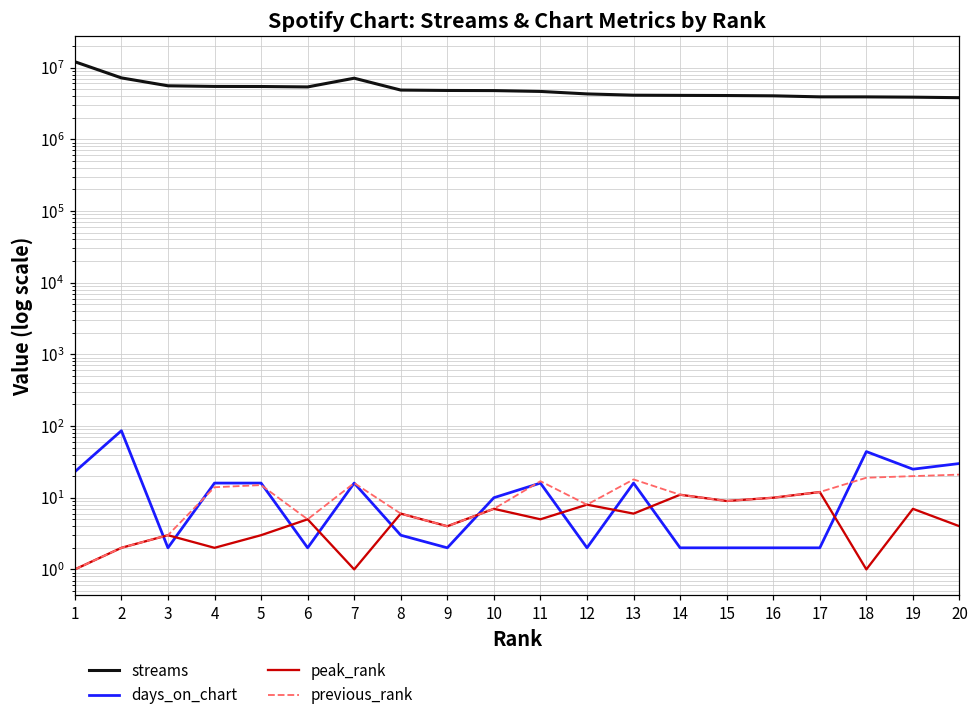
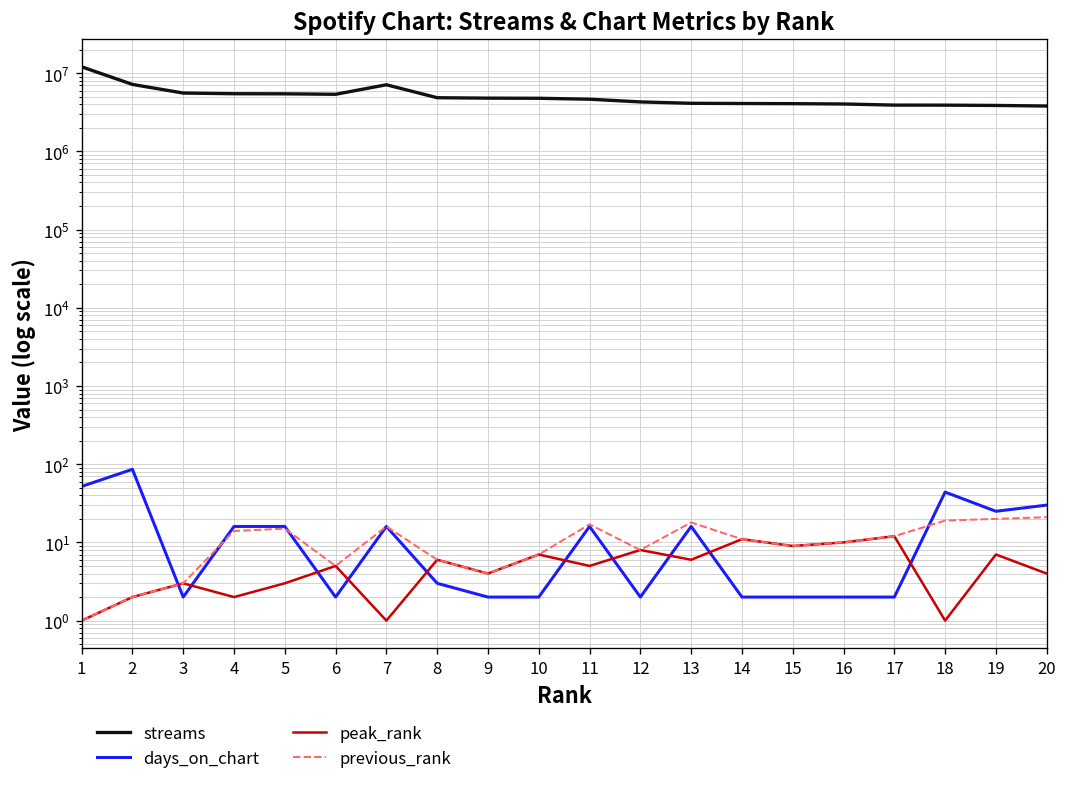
days_on_chart, 1: 23 -> 50
days_on_chart, 10: 10 -> 2
